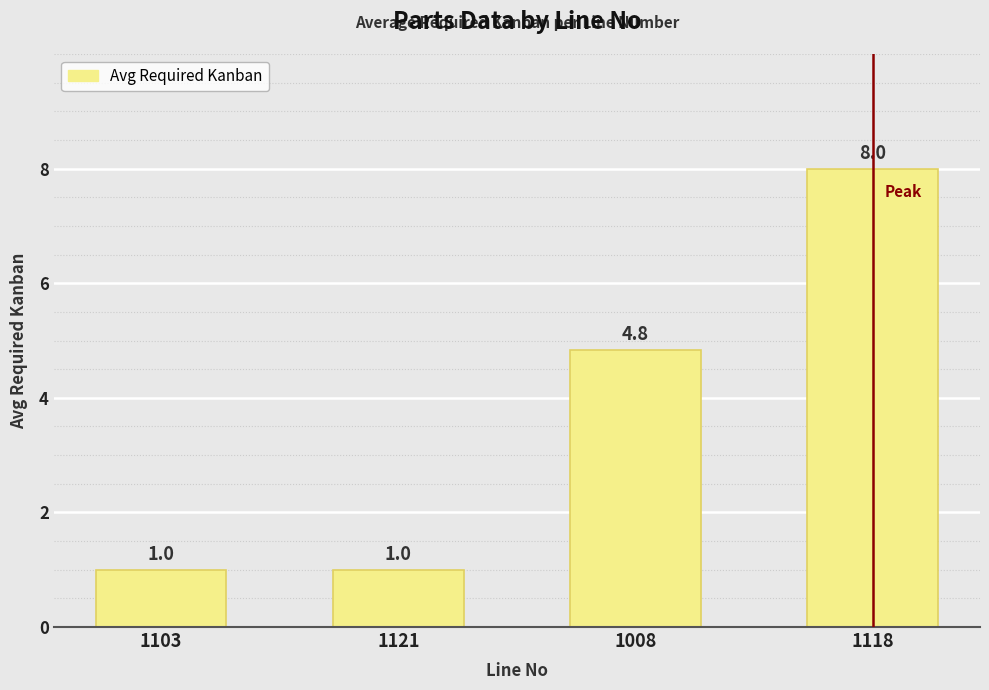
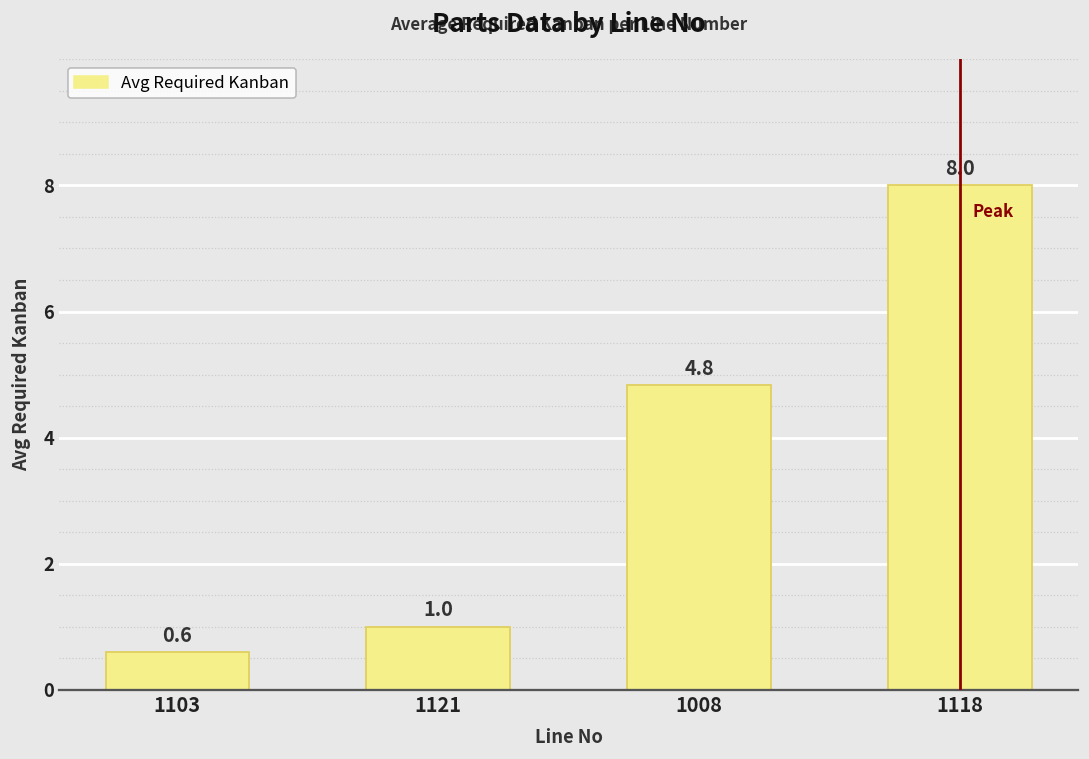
1103: 1.0 -> 0.6
